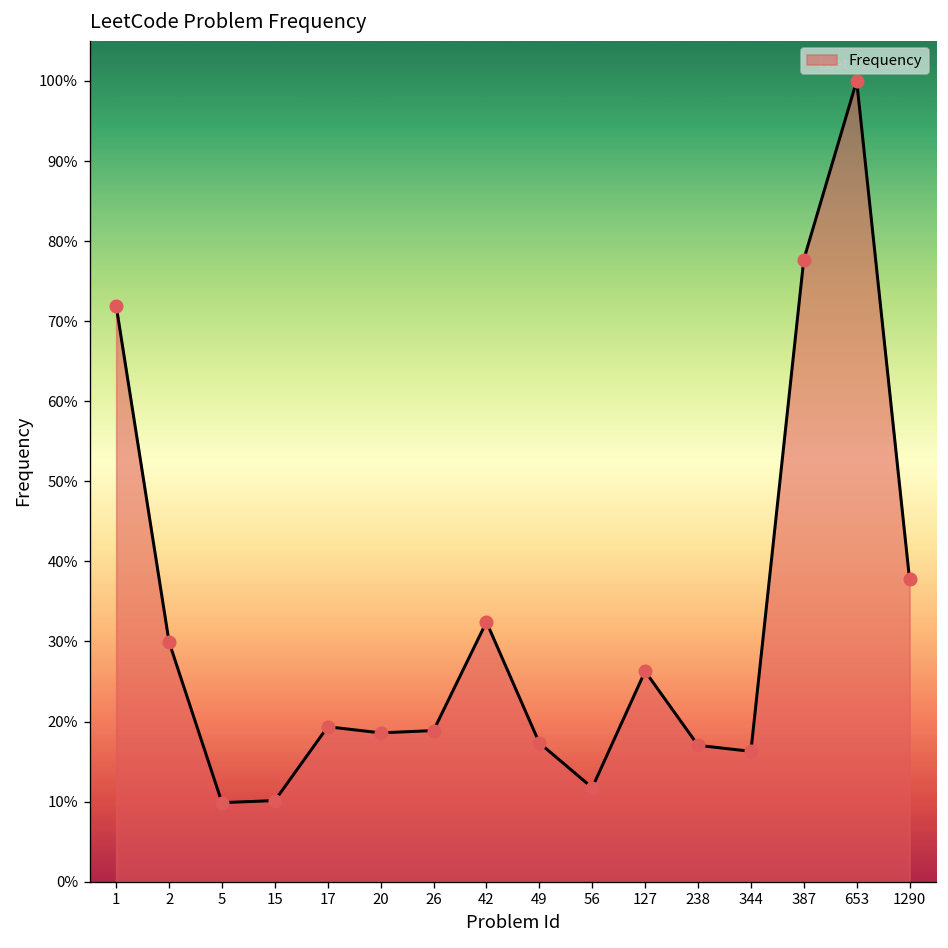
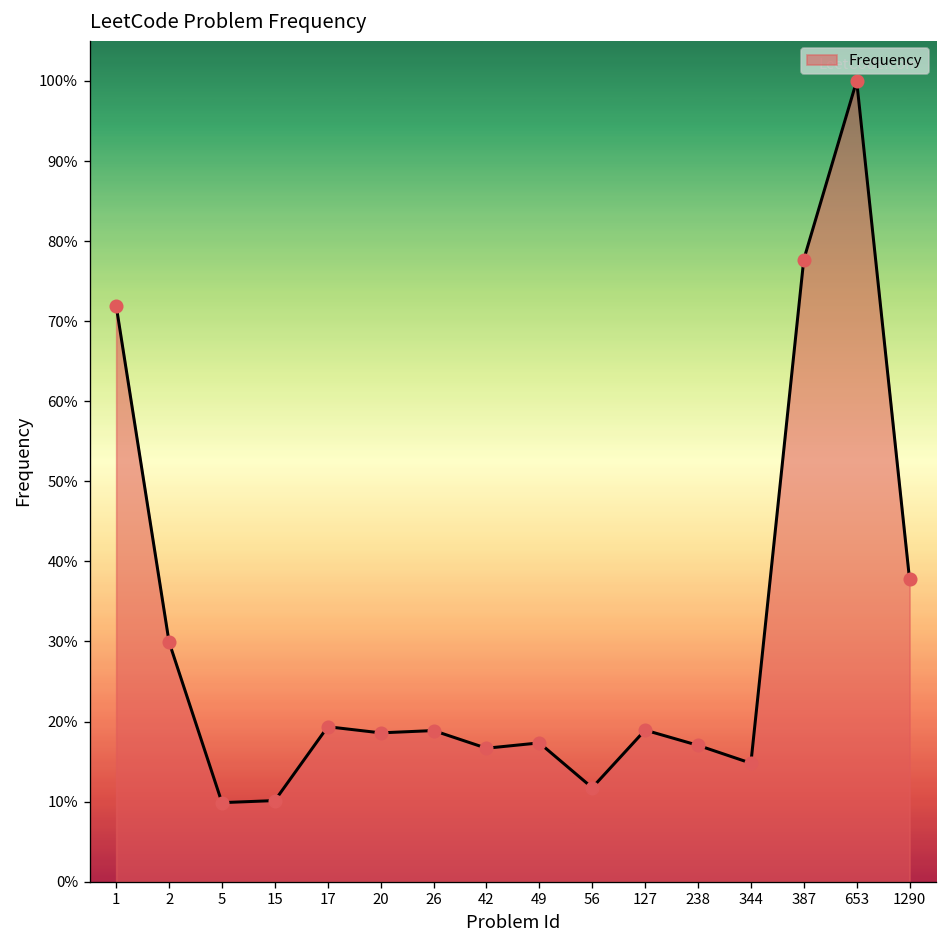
42: 32% -> 17%
127: 26% -> 19%
344: 16% -> 15%
